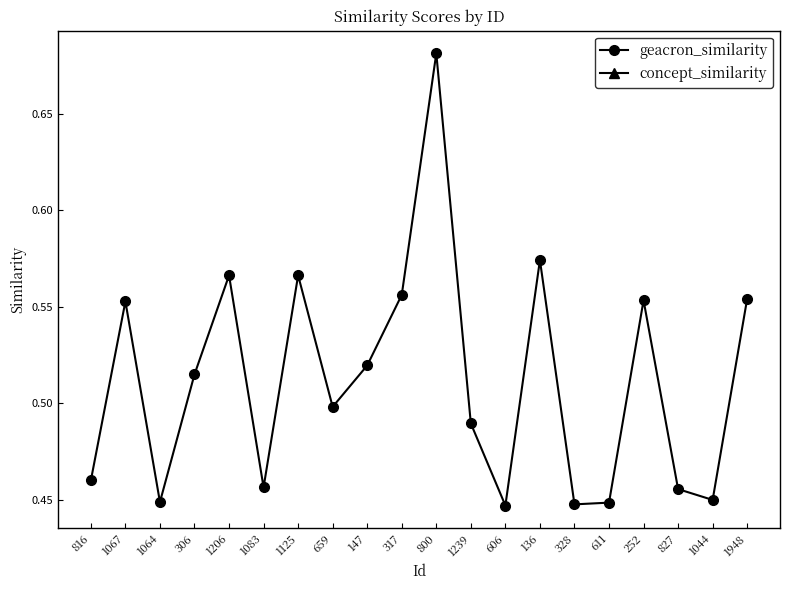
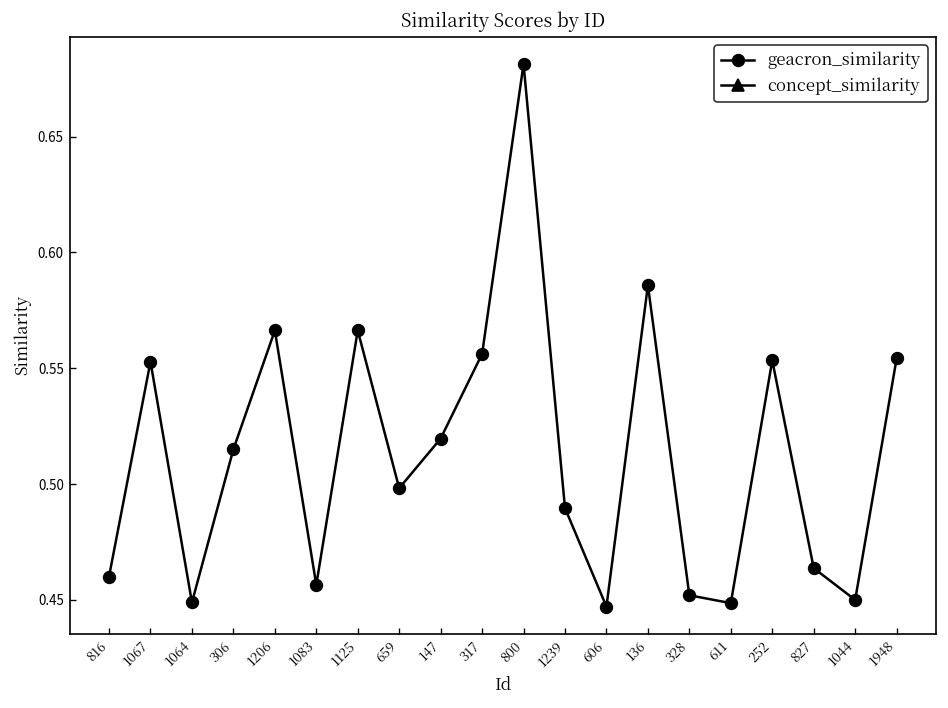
136: 0.574 -> 0.586
328: 0.448 -> 0.452
827: 0.456 -> 0.464
